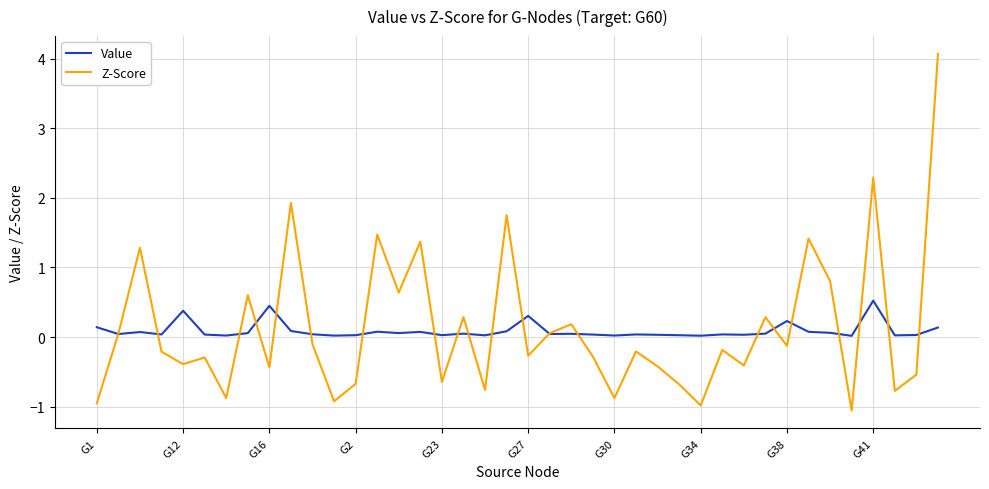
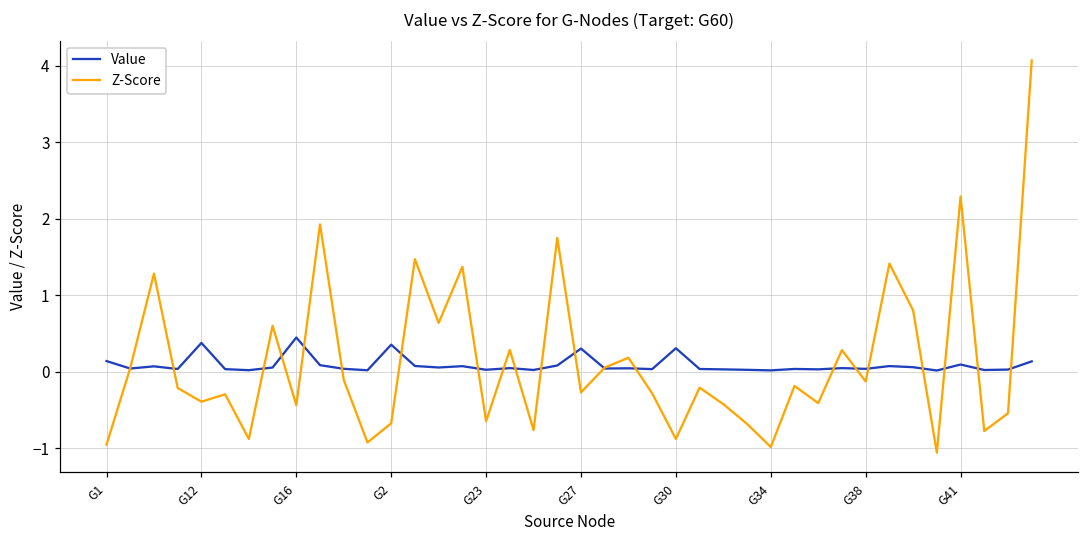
Value, G2: 0.0 -> 0.4
Value, G30: 0.0 -> 0.3
Value, G38: 0.2 -> 0.0
Value, G41: 0.5 -> 0.1
